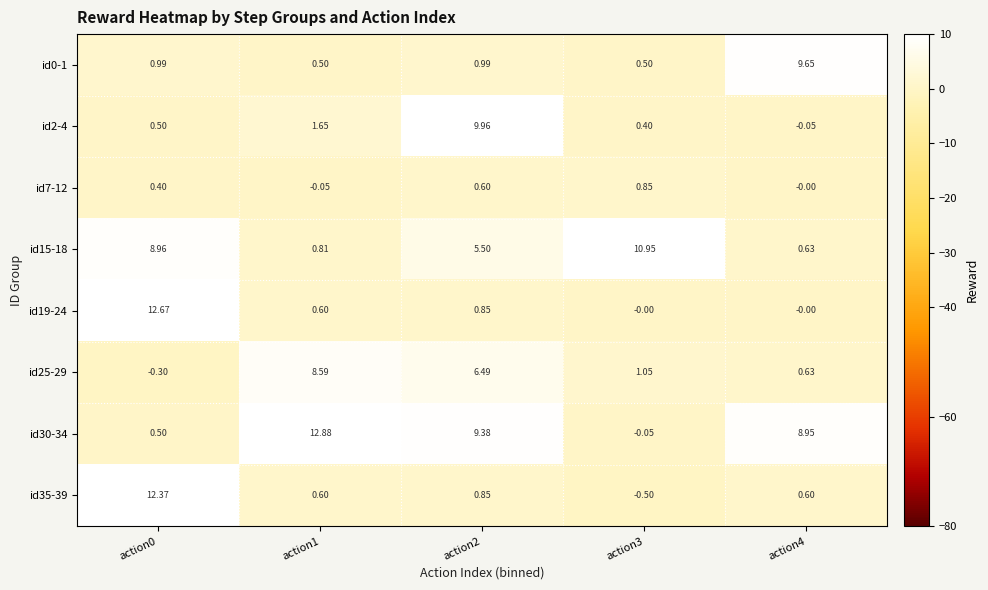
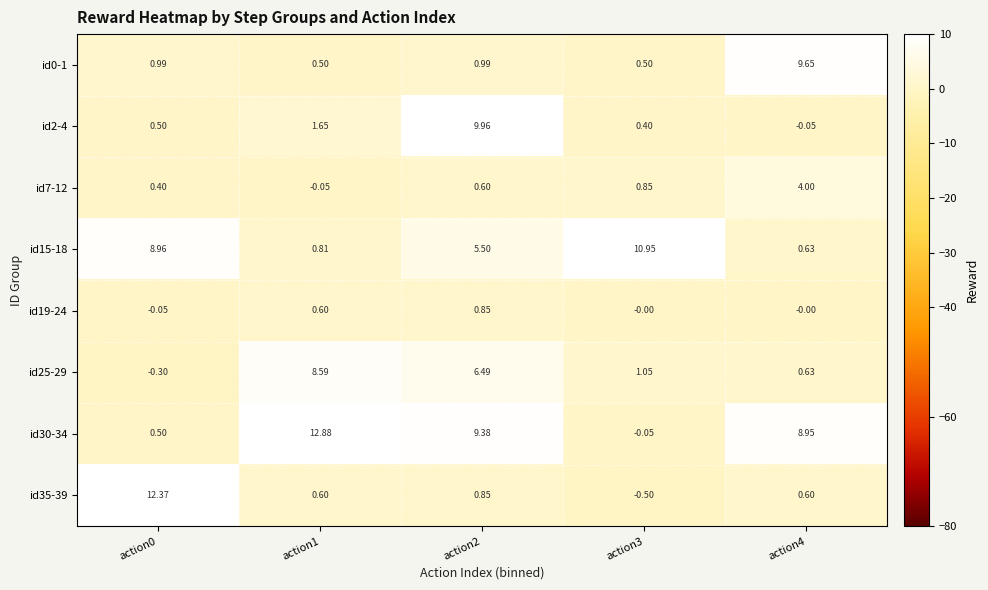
id7-12, action4: -0.00 -> 4.00
id19-24, action0: 12.67 -> -0.05
